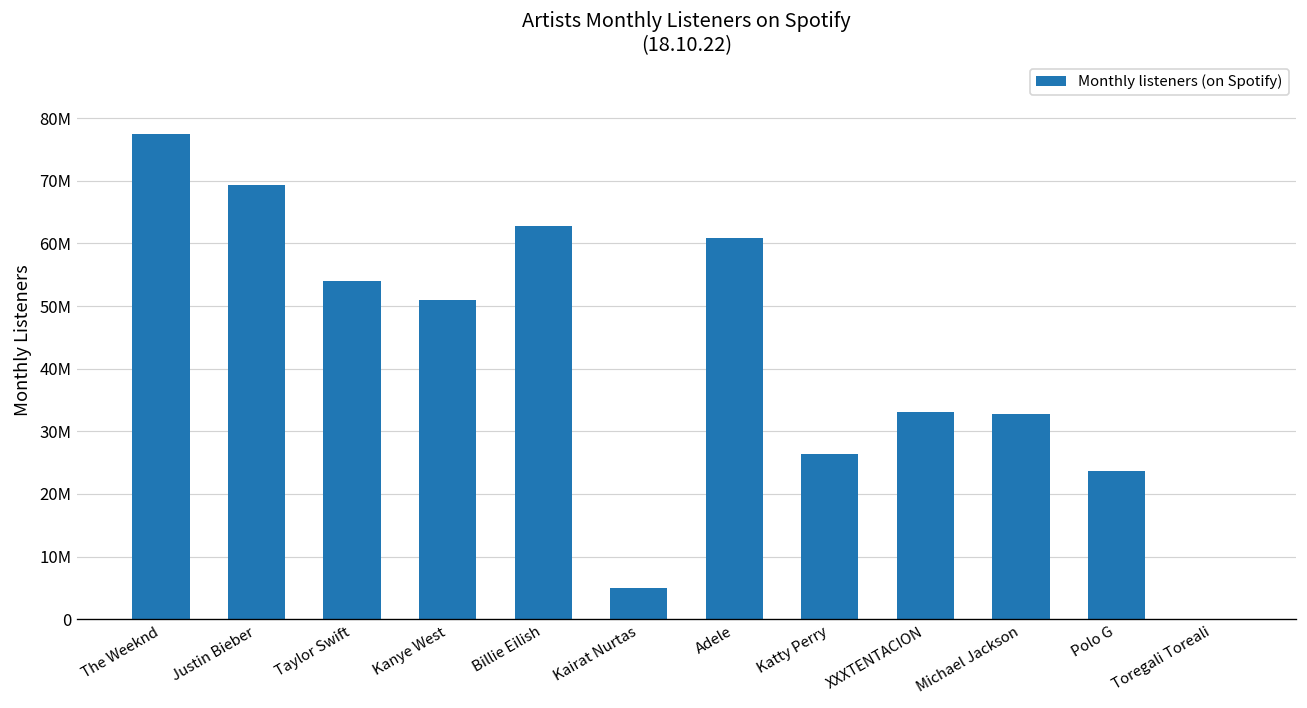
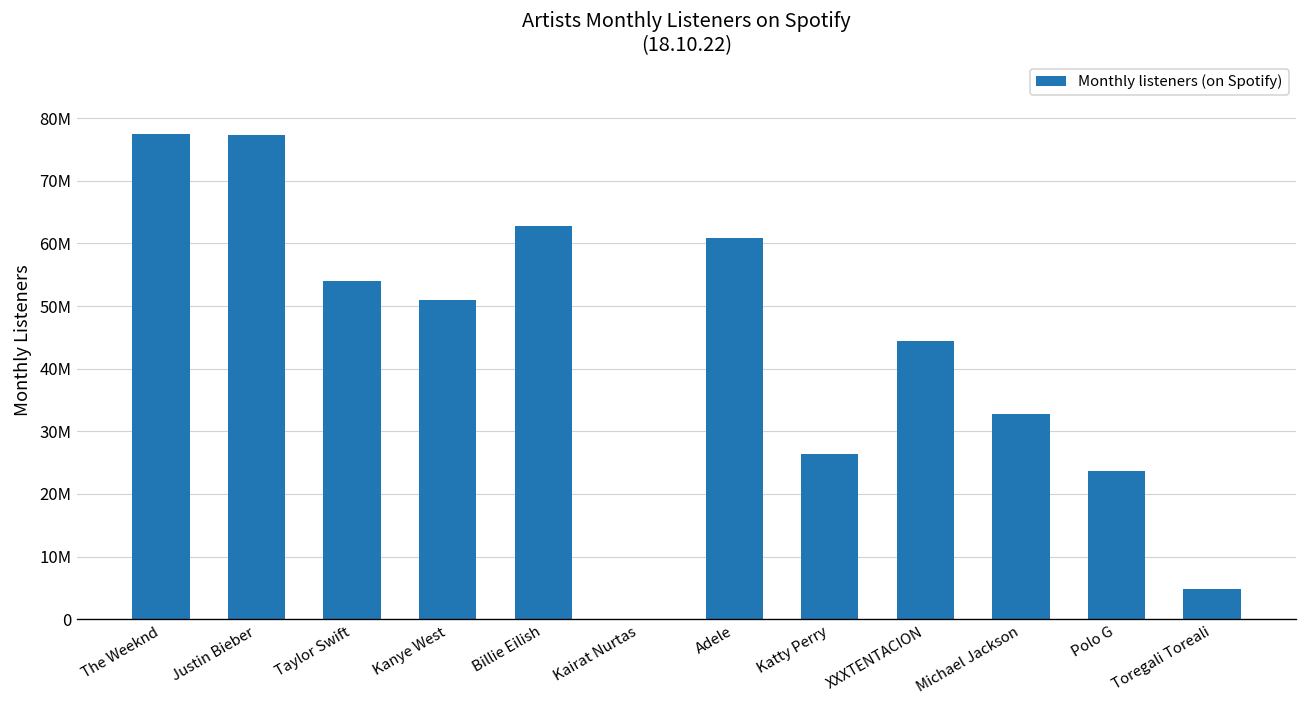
Justin Bieber: 69000000 -> 77000000
Kairat Nurtas: 5000000 -> 0
XXXTENTACION: 33000000 -> 44000000
Toregali Toreali: 0 -> 5000000
